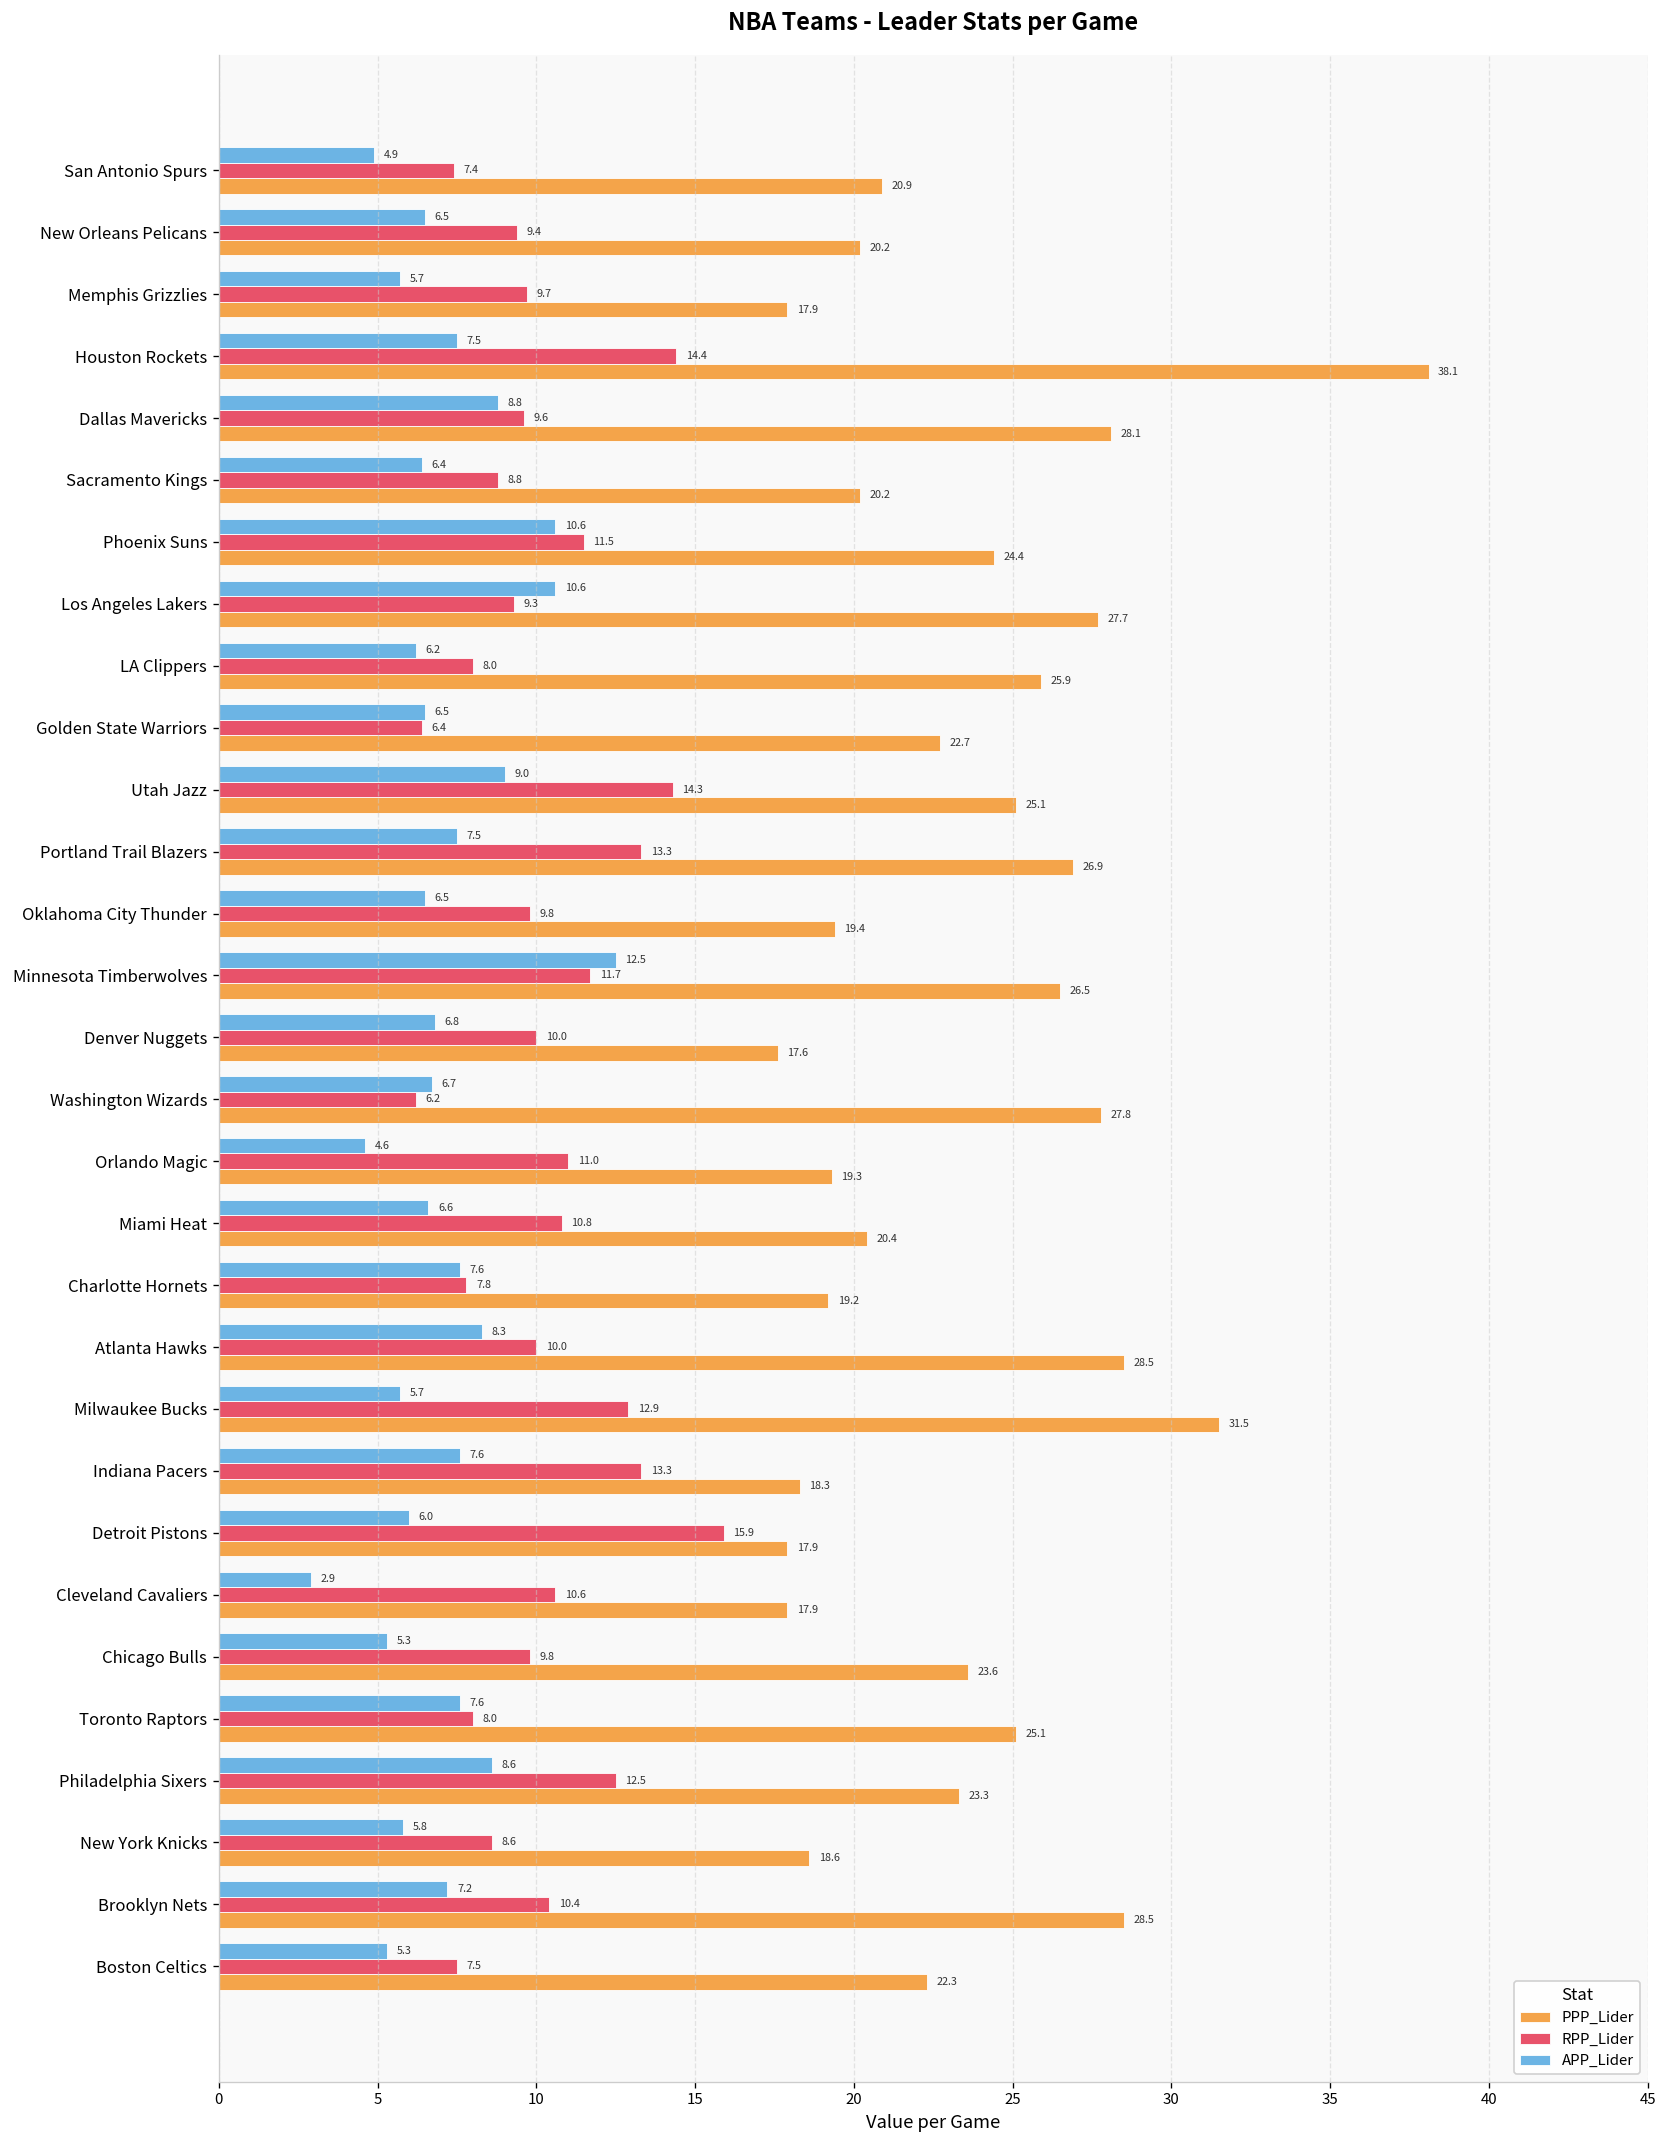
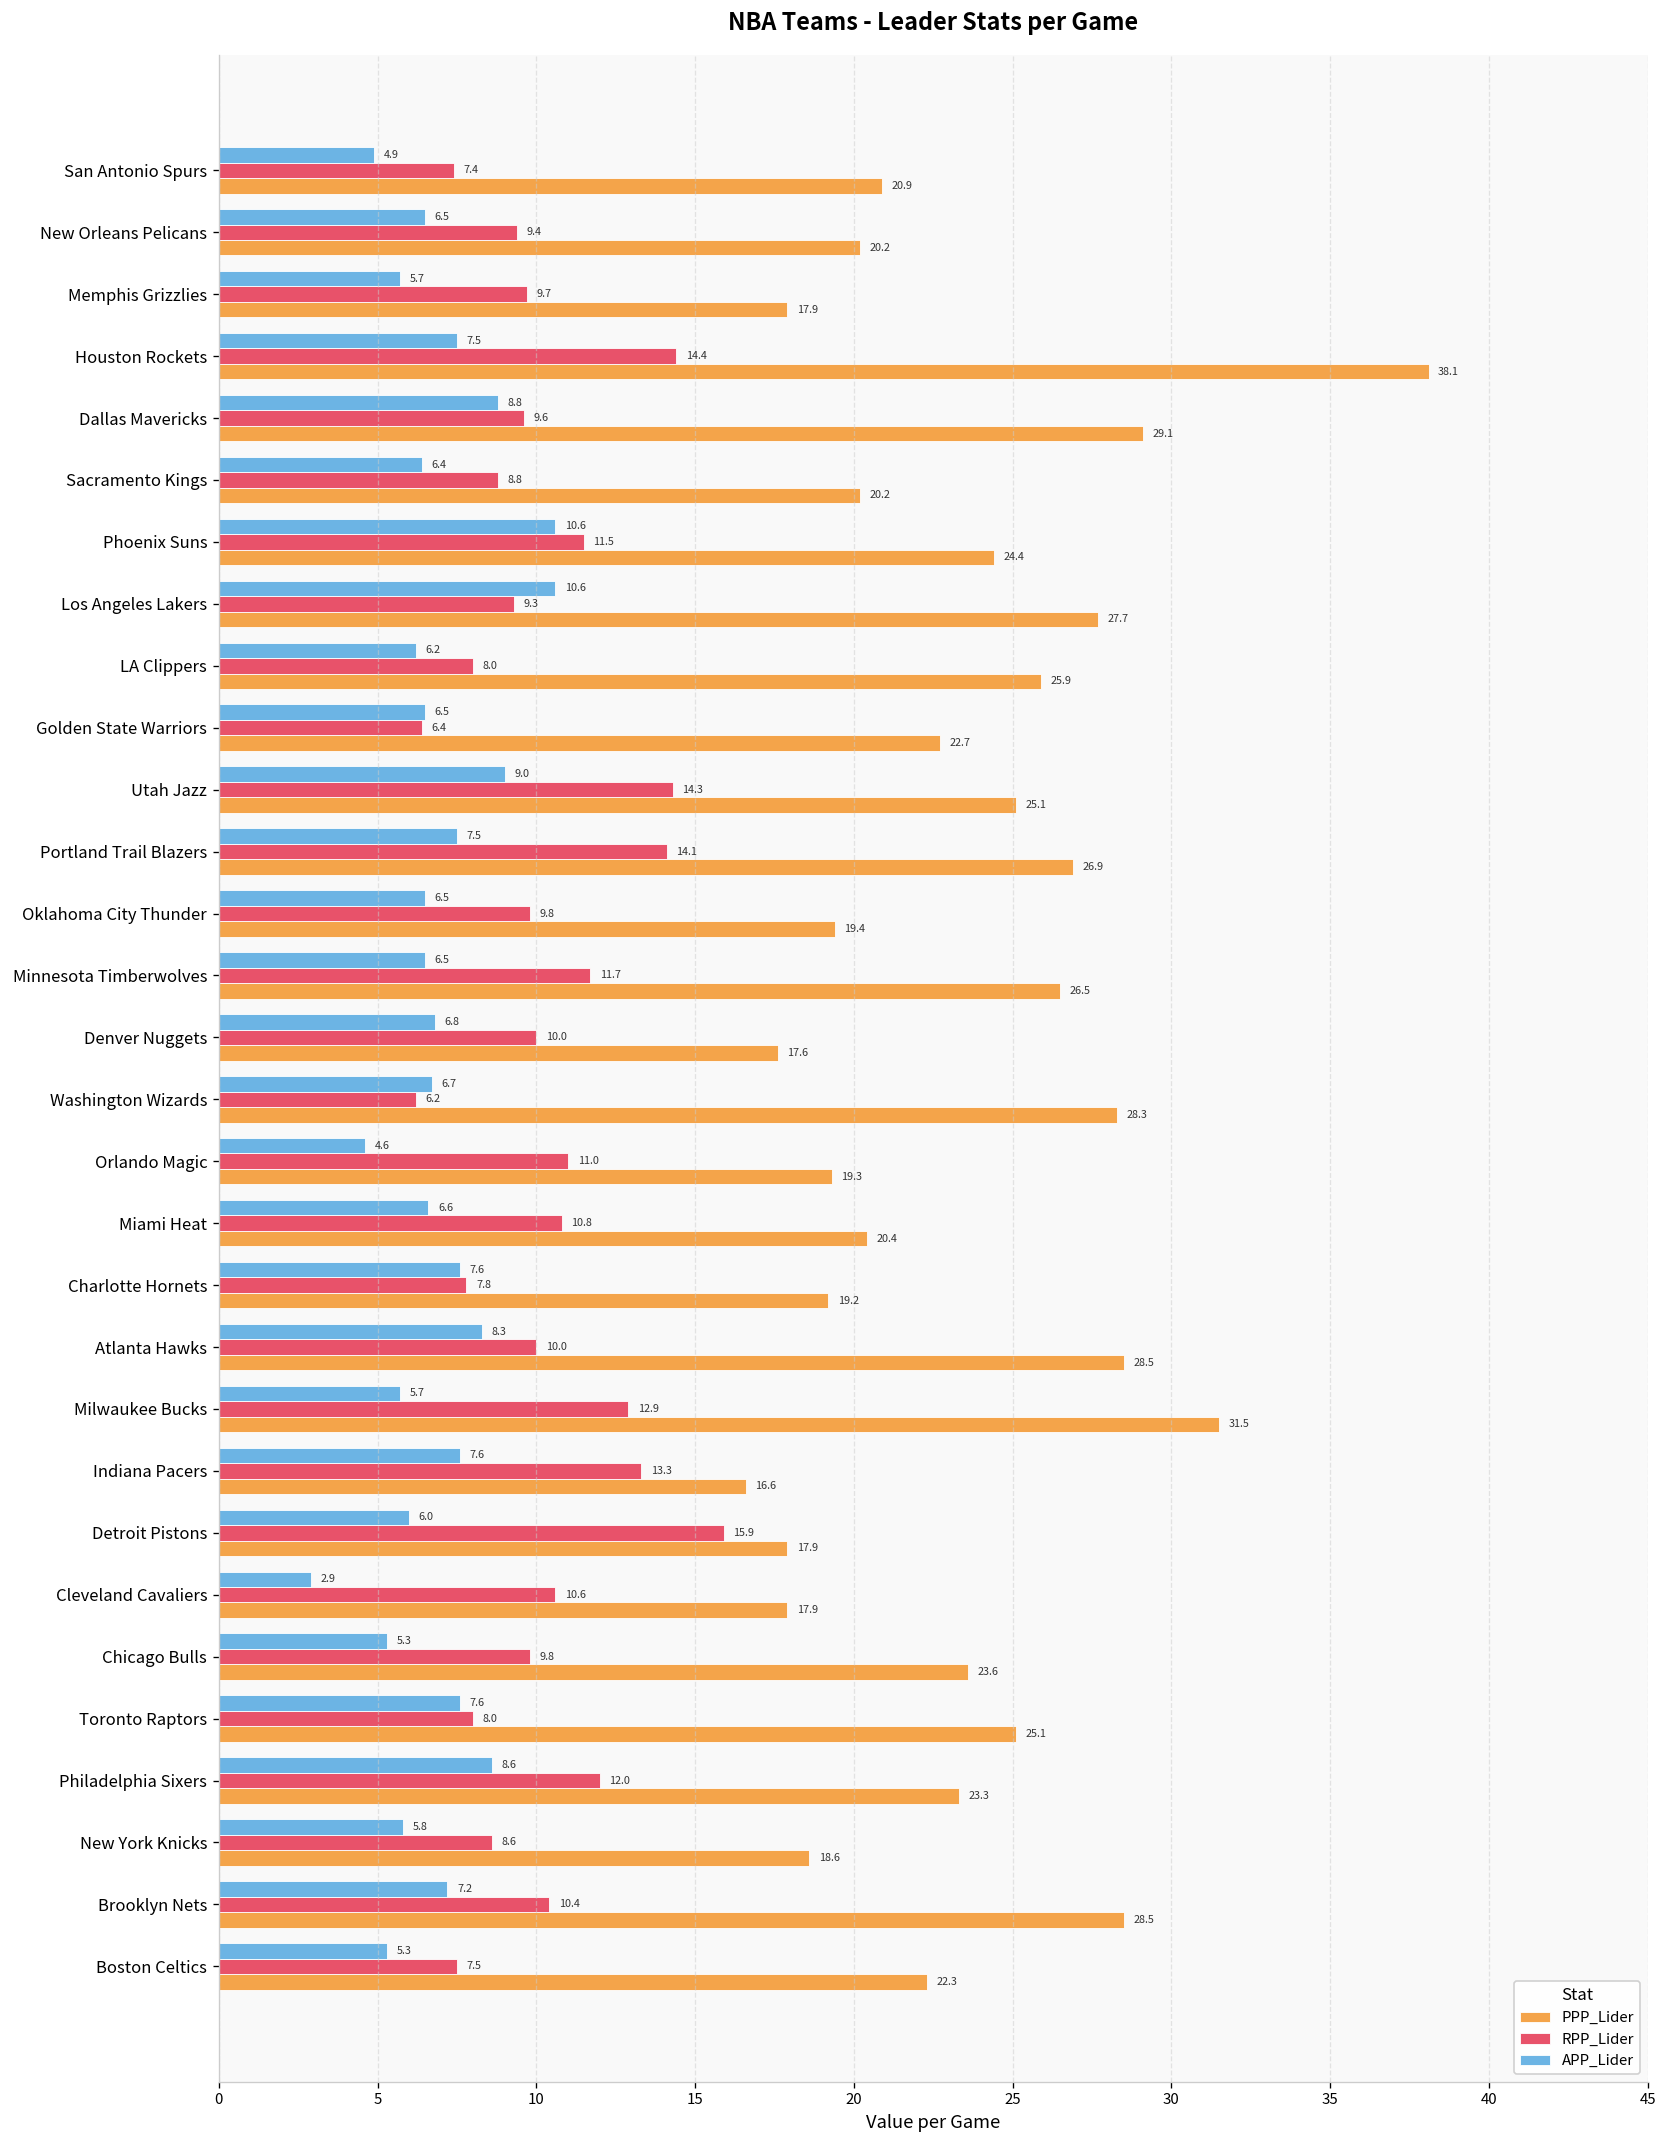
PPP_Lider, Dallas Mavericks: 28.1 -> 29.1
RPP_Lider, Portland Trail Blazers: 13.3 -> 14.1
APP_Lider, Minnesota Timberwolves: 12.5 -> 6.5
PPP_Lider, Washington Wizards: 27.8 -> 28.3
PPP_Lider, Indiana Pacers: 18.3 -> 16.6
RPP_Lider, Philadelphia Sixers: 12.5 -> 12.0
